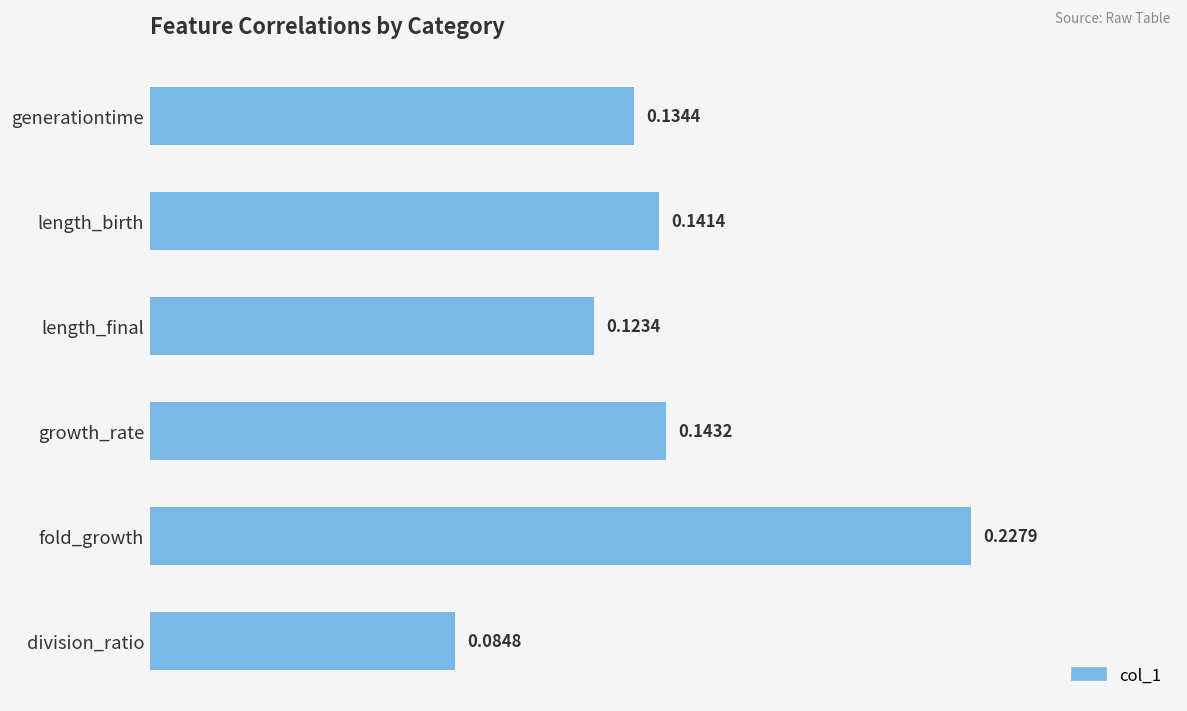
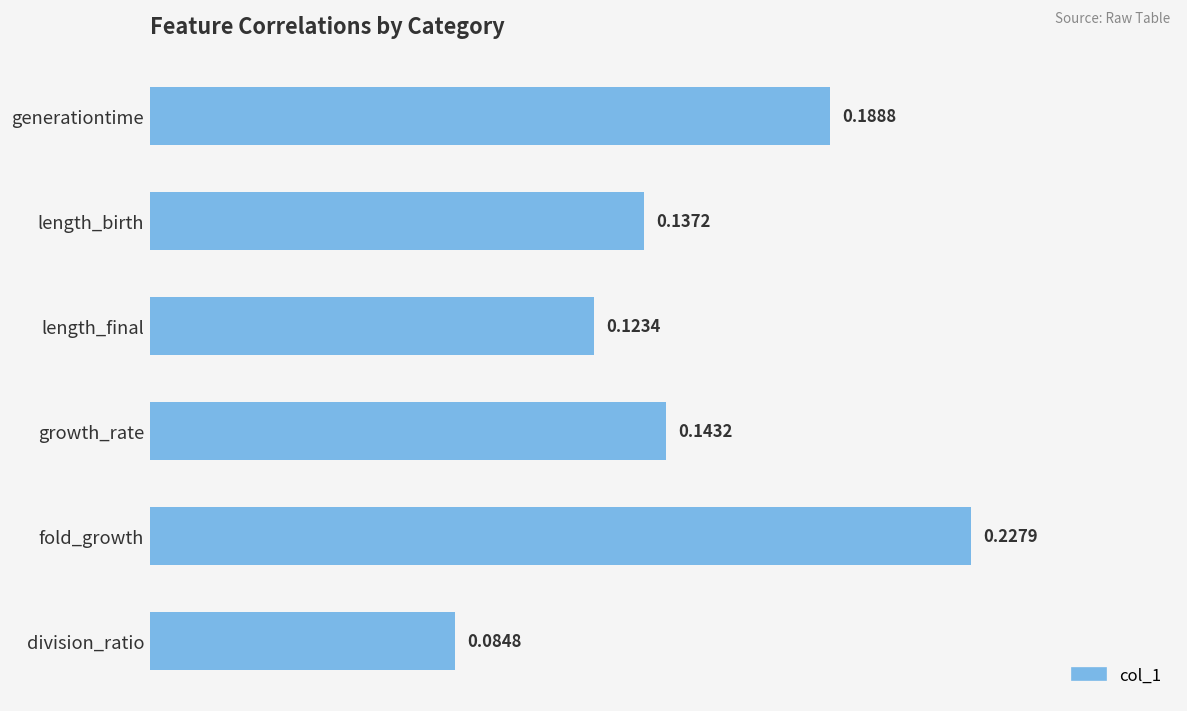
generationtime: 0.1344 -> 0.1888
length_birth: 0.1414 -> 0.1372
